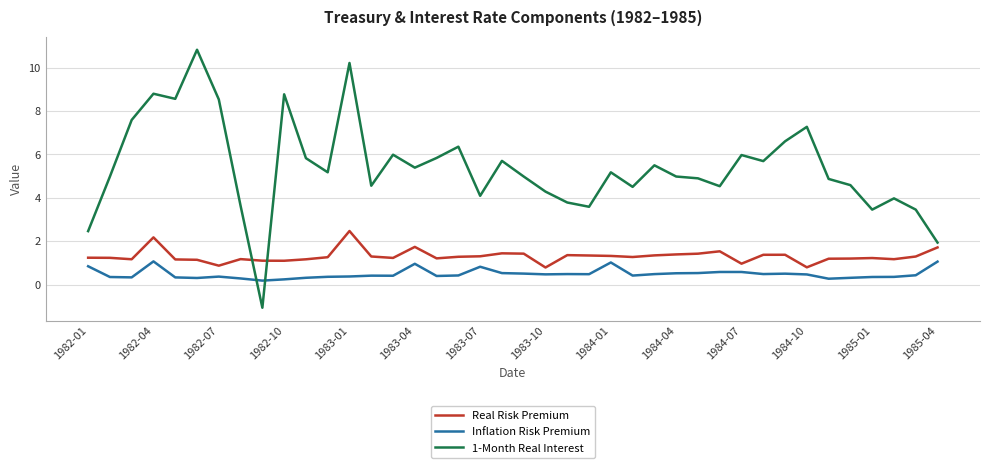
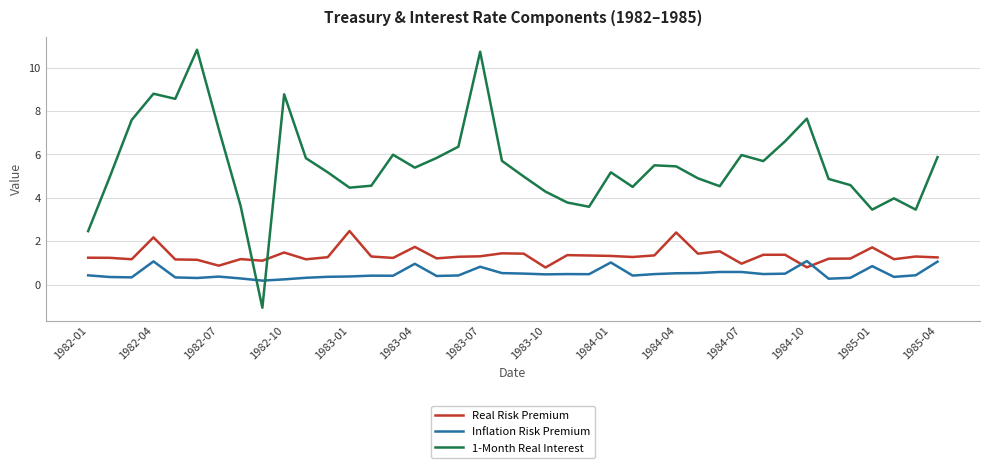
Inflation Risk Premium, 1982-01: 0.8 -> 0.4
1-Month Real Interest, 1982-07: 8.5 -> 7.2
Real Risk Premium, 1982-10: 1.1 -> 1.5
1-Month Real Interest, 1983-01: 10.2 -> 4.5
1-Month Real Interest, 1983-07: 4.1 -> 10.7
Real Risk Premium, 1984-04: 1.4 -> 2.4
1-Month Real Interest, 1984-04: 5.0 -> 5.5
Inflation Risk Premium, 1984-10: 0.5 -> 1.1
1-Month Real Interest, 1984-10: 7.3 -> 7.7
Real Risk Premium, 1985-01: 1.2 -> 1.7
Inflation Risk Premium, 1985-01: 0.3 -> 0.8
Real Risk Premium, 1985-04: 1.7 -> 1.3
1-Month Real Interest, 1985-04: 1.9 -> 5.9
